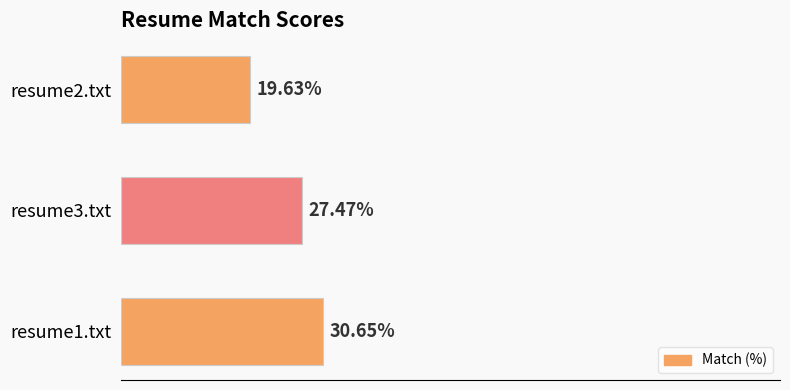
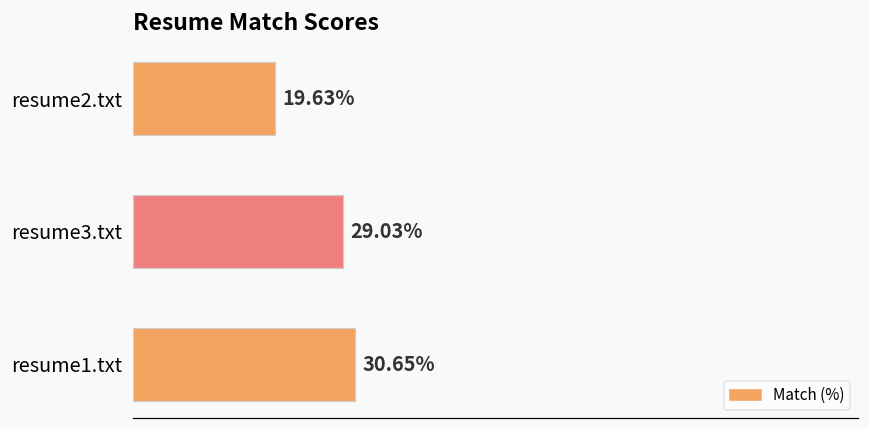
resume3.txt: 27.47% -> 29.03%
